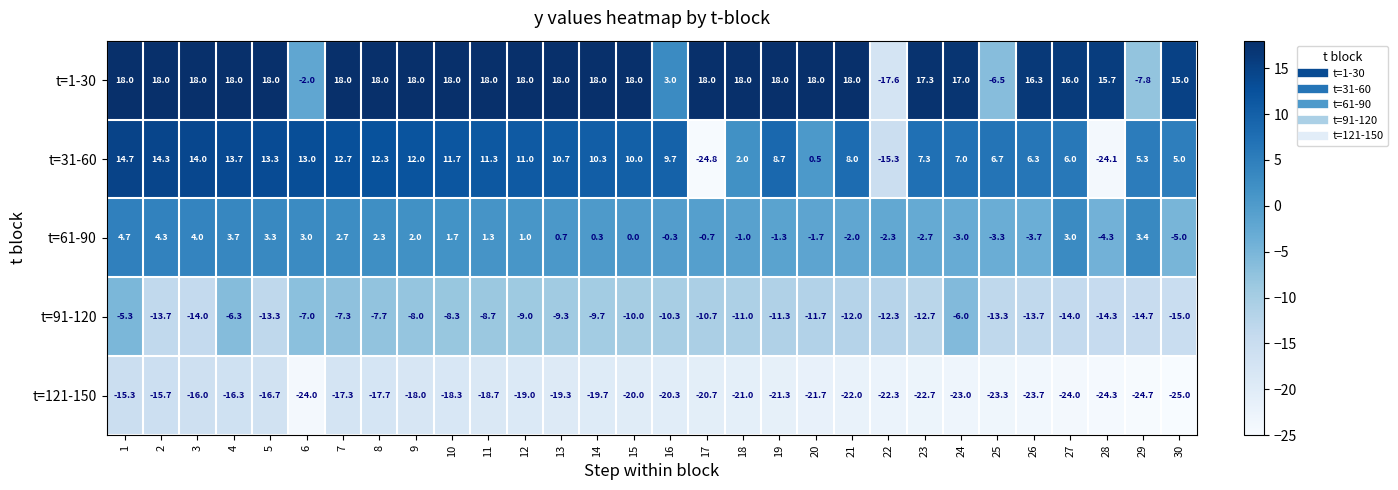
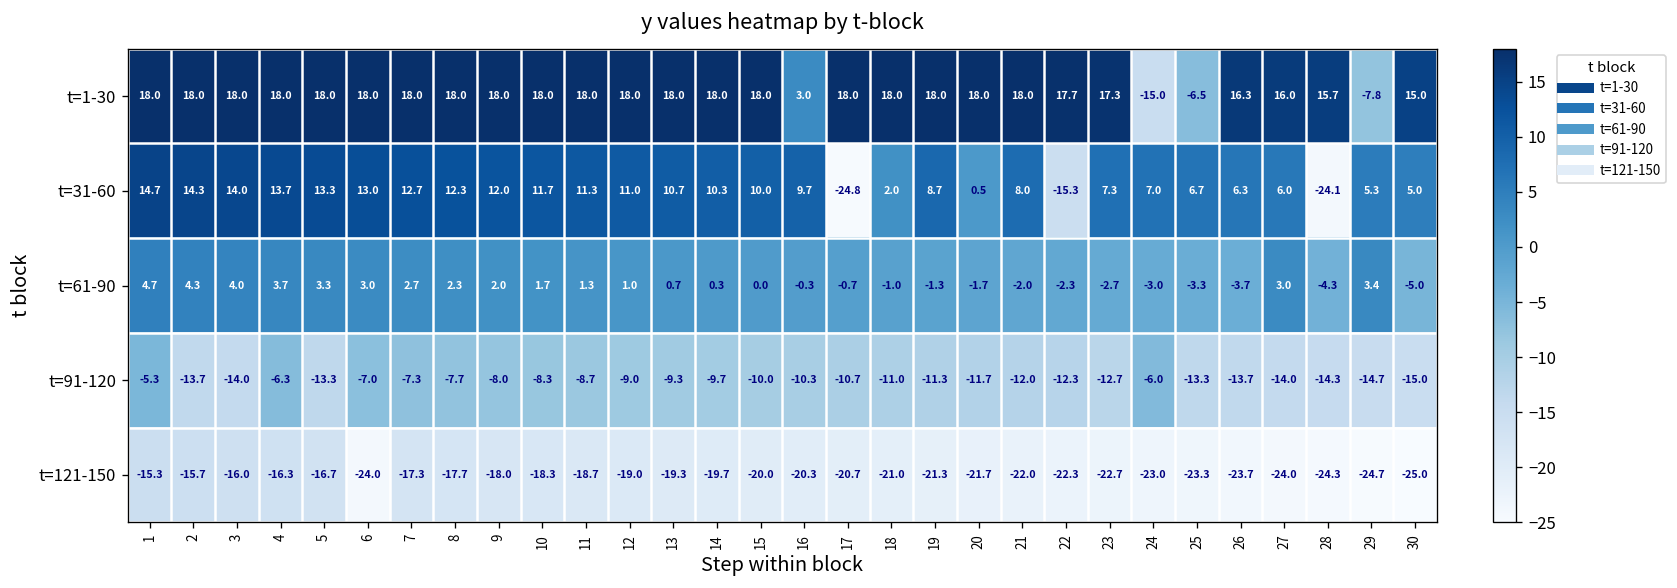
t=1-30, 6: -2.0 -> 18.0
t=1-30, 22: -17.6 -> 17.7
t=1-30, 24: 17.0 -> -15.0
